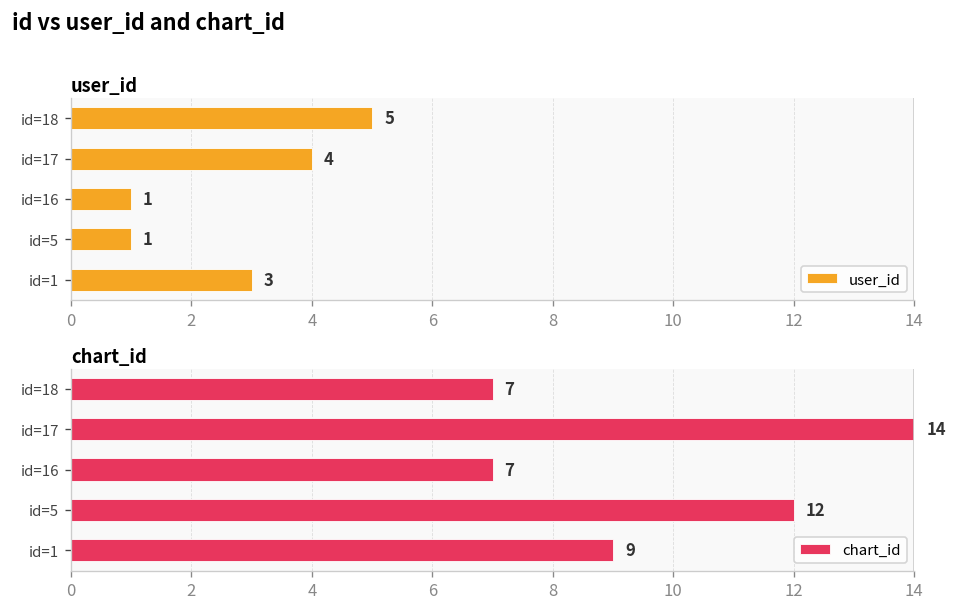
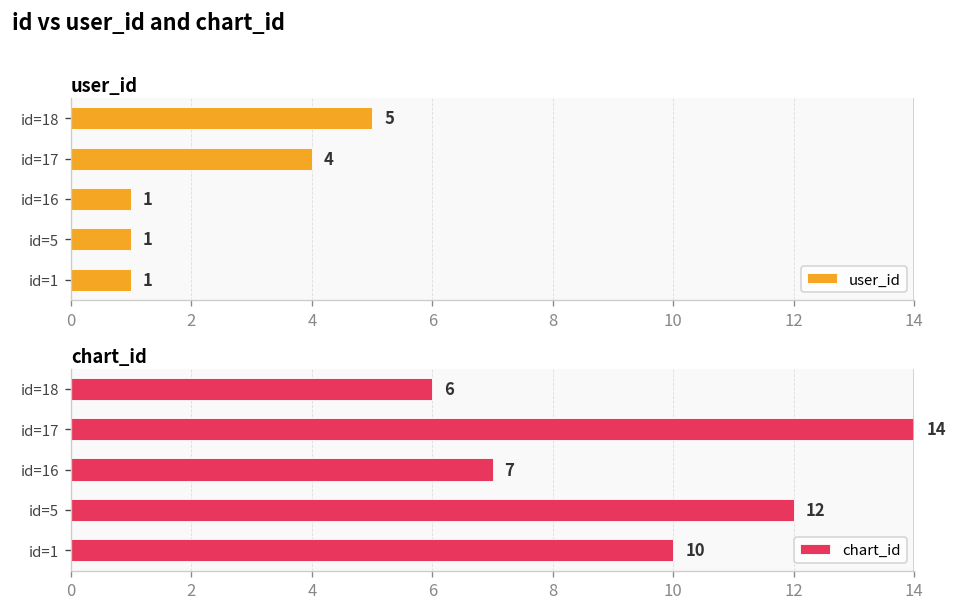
user_id, id=1: 3 -> 1
chart_id, id=18: 7 -> 6
chart_id, id=1: 9 -> 10
